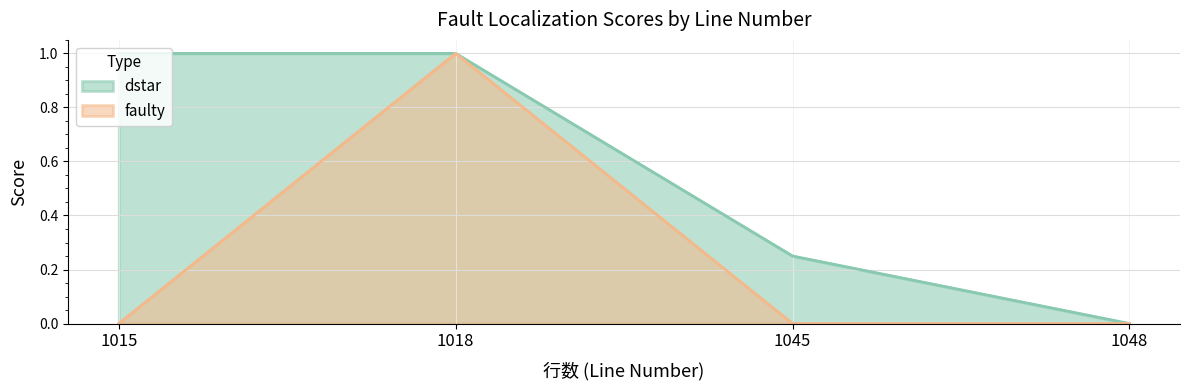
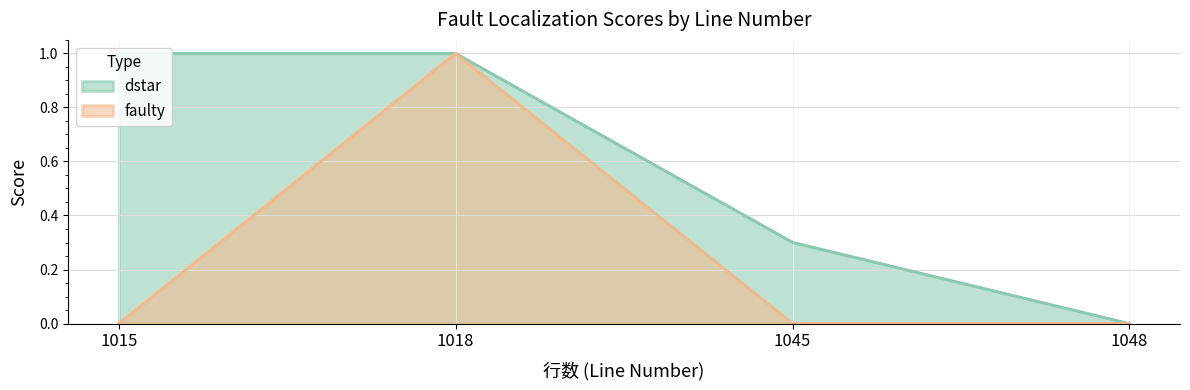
dstar, 1045: 0.25 -> 0.30
